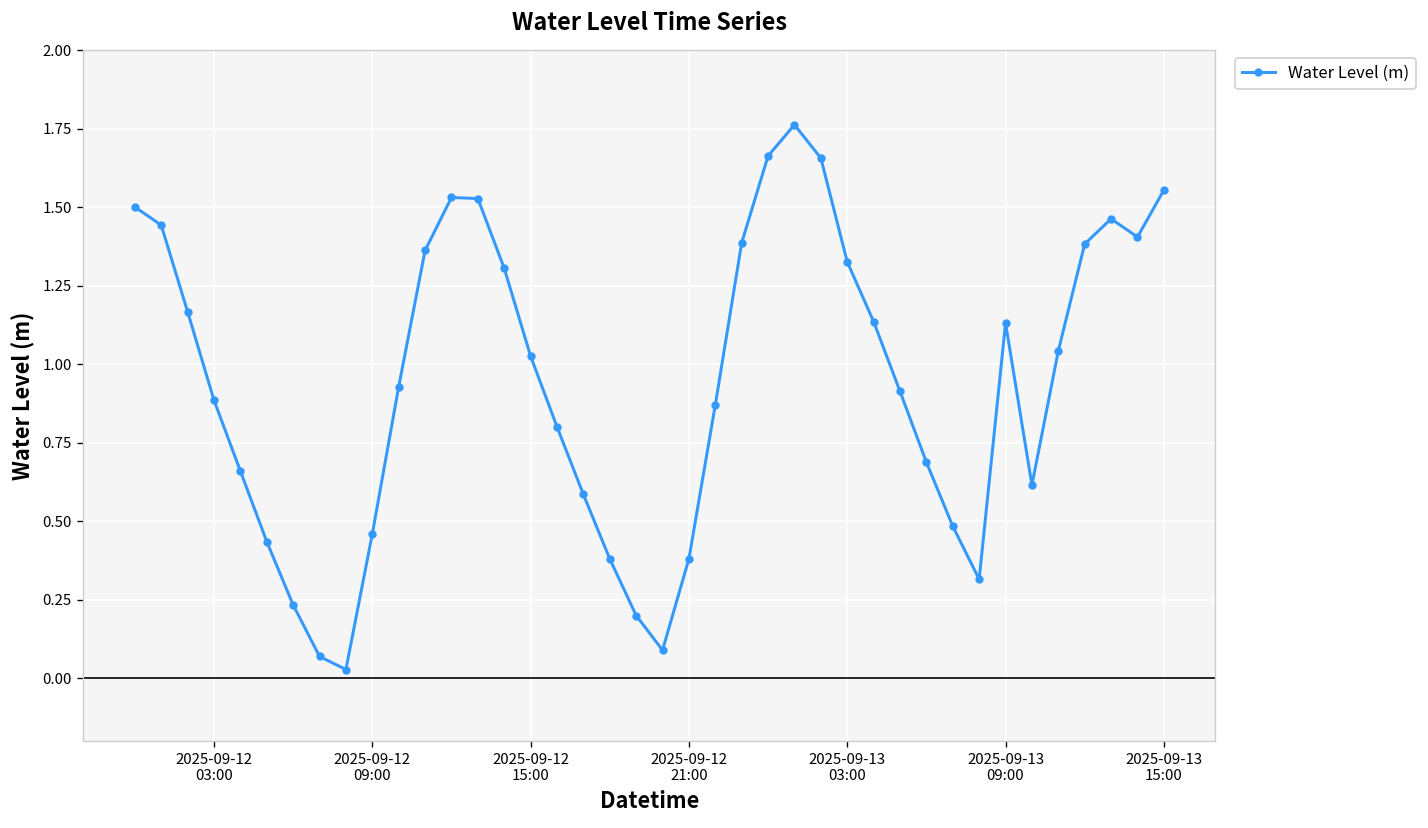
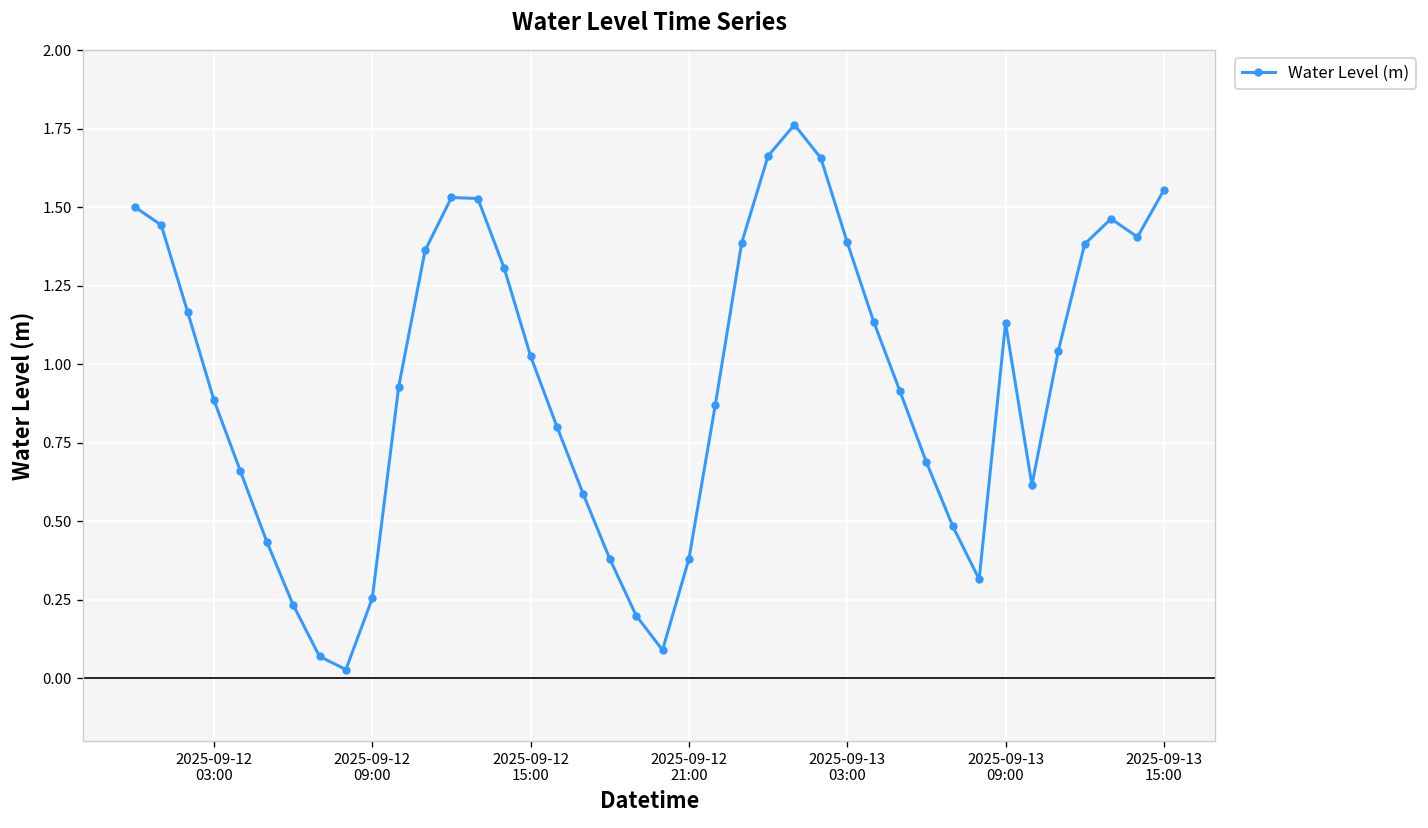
2025-09-12 09:00: 0.46 -> 0.26
2025-09-13 03:00: 1.33 -> 1.39
